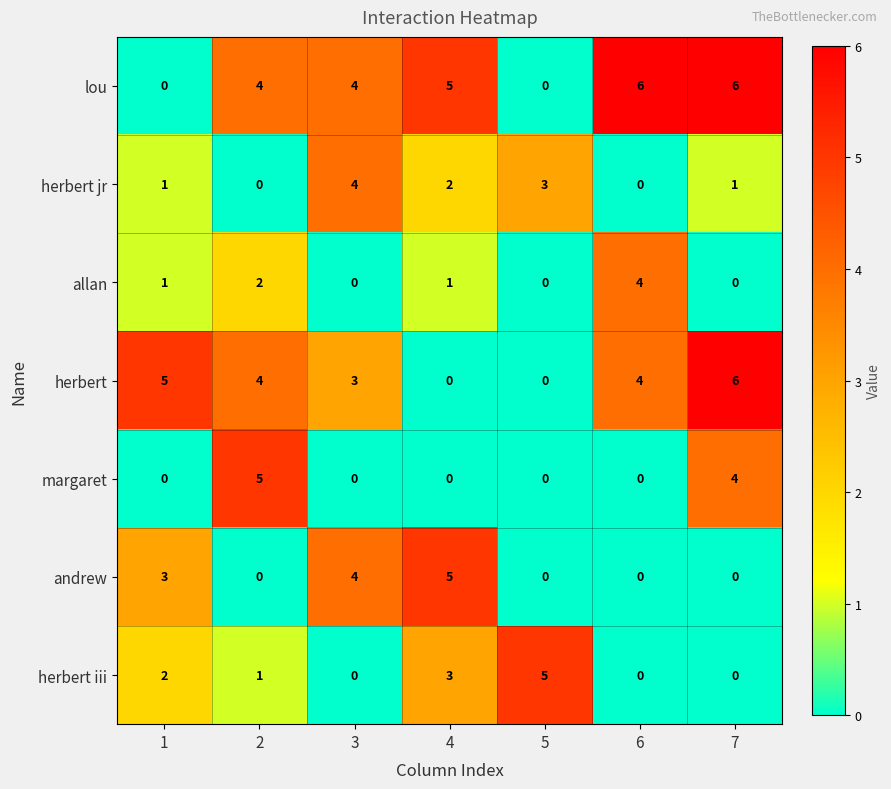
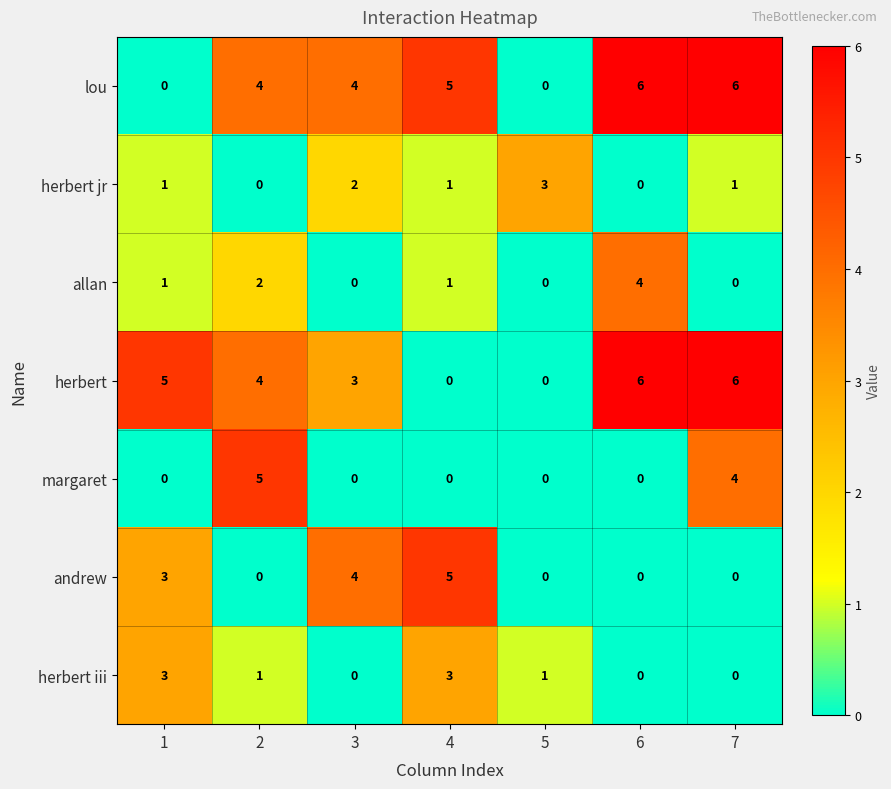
herbert jr, 3: 4 -> 2
herbert jr, 4: 2 -> 1
herbert, 6: 4 -> 6
herbert iii, 1: 2 -> 3
herbert iii, 5: 5 -> 1
